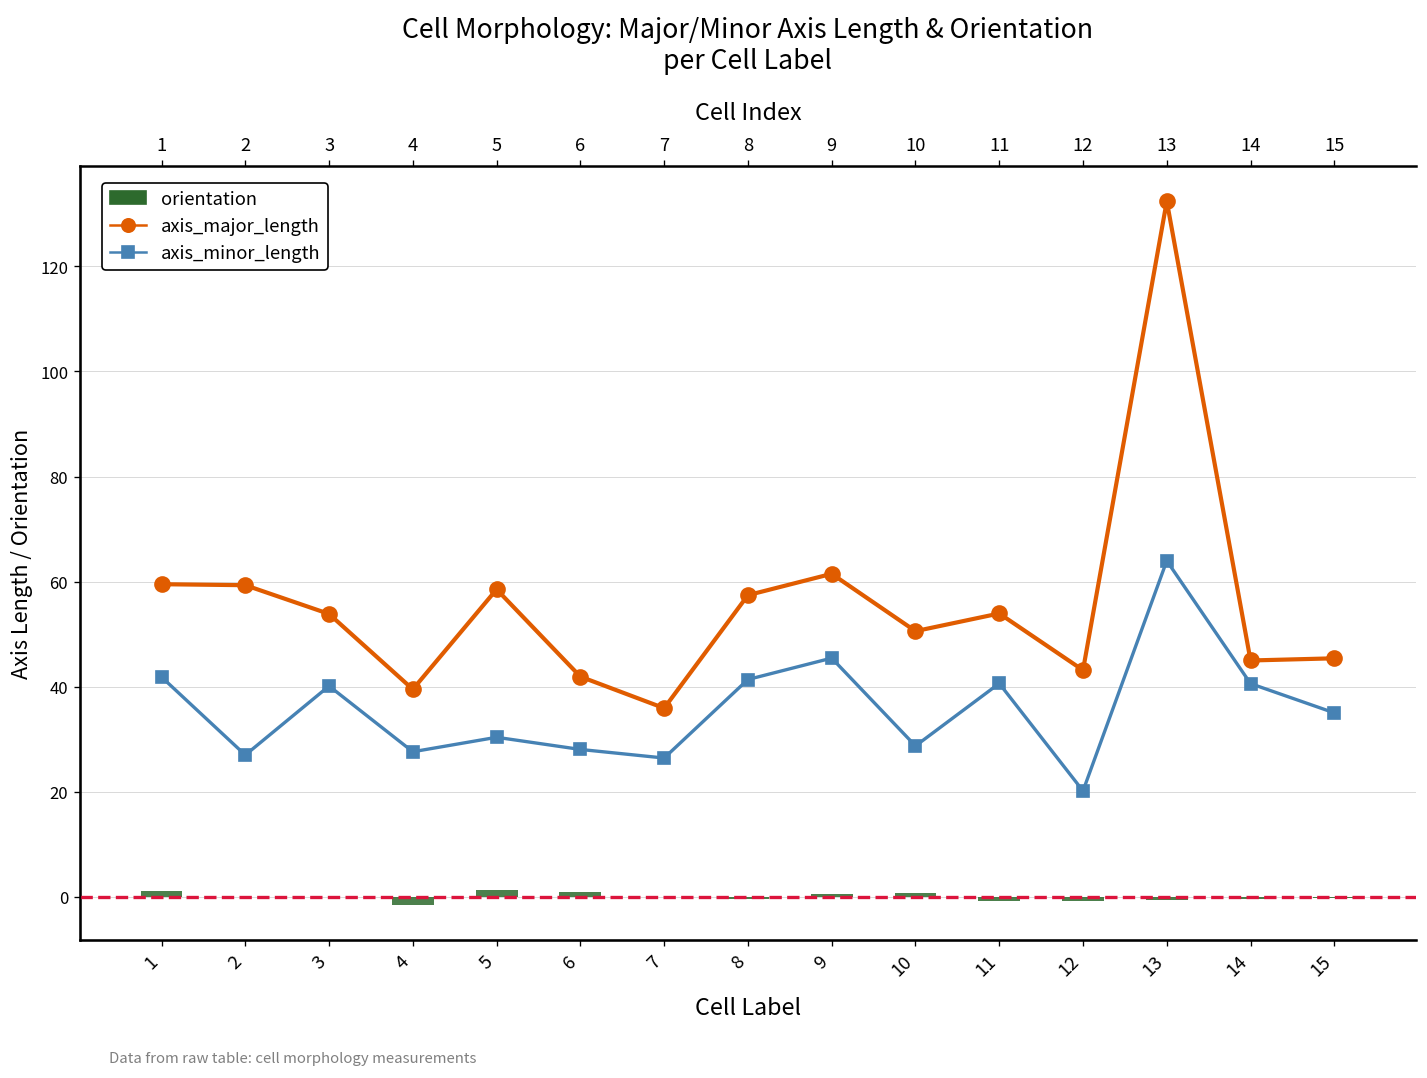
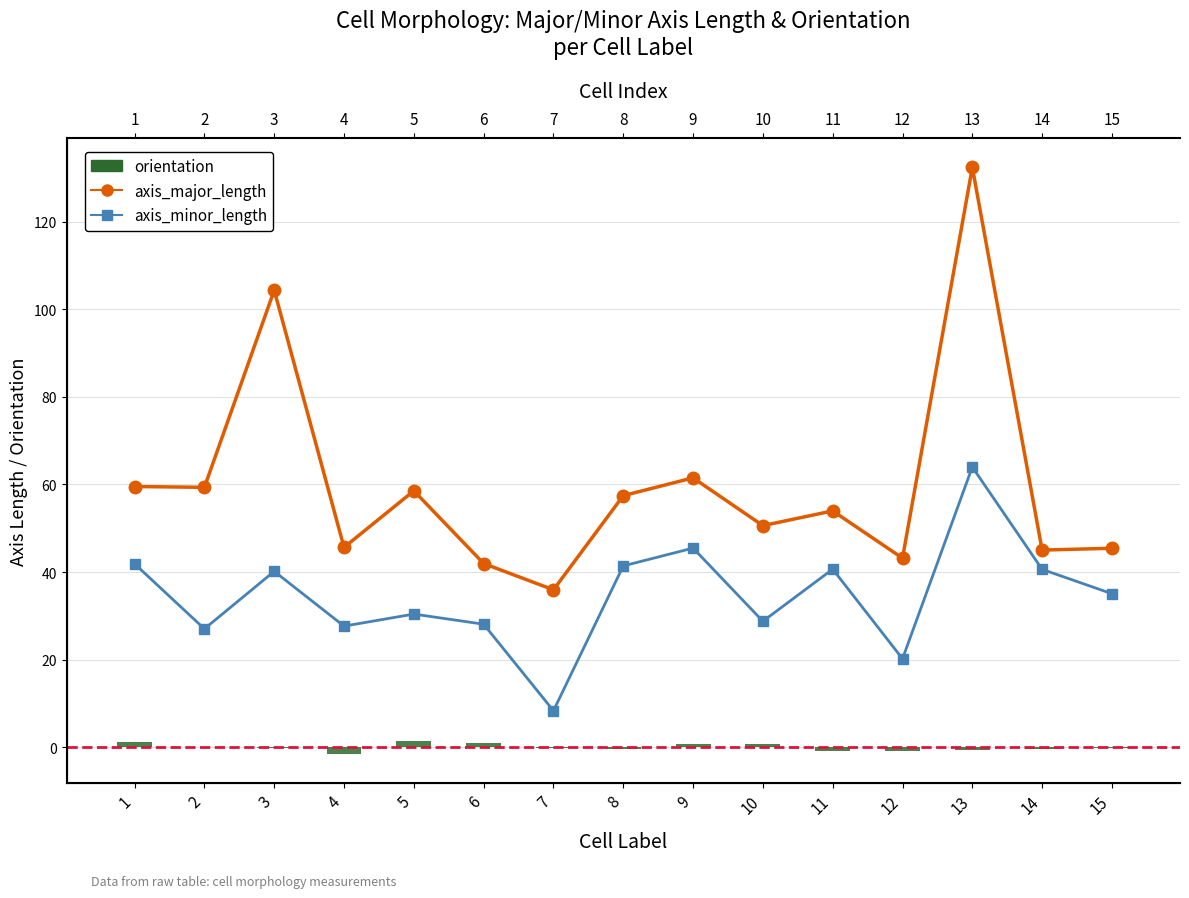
axis_major_length, 3: 54 -> 104
axis_major_length, 4: 40 -> 46
axis_minor_length, 7: 26 -> 8
